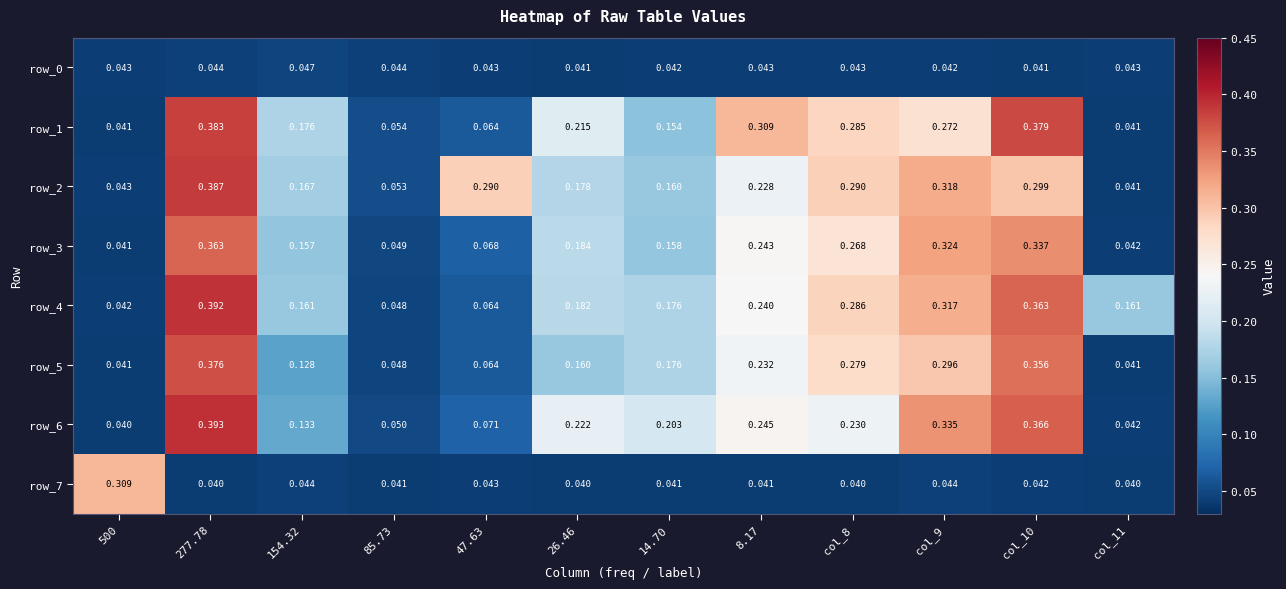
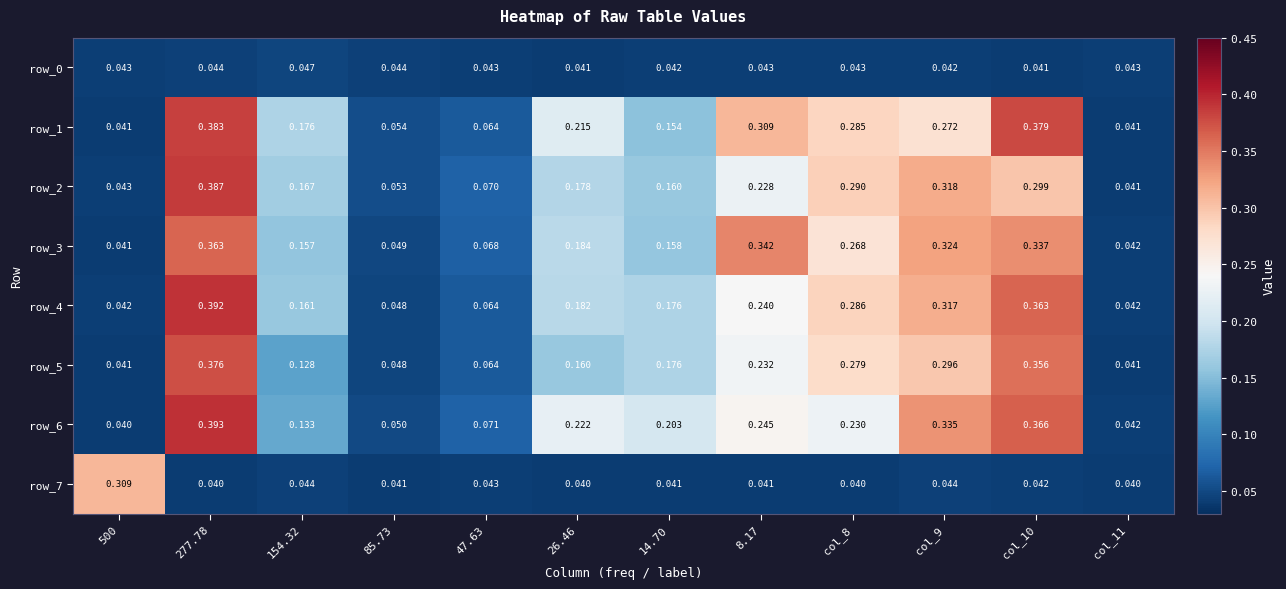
row_2, 47.63: 0.290 -> 0.070
row_3, 8.17: 0.243 -> 0.342
row_4, col_11: 0.161 -> 0.042
